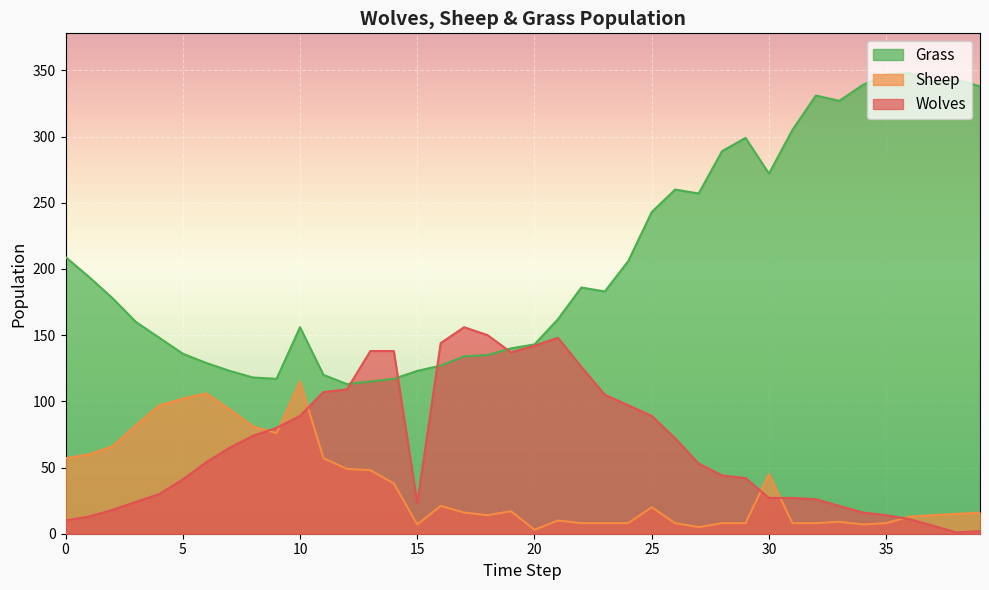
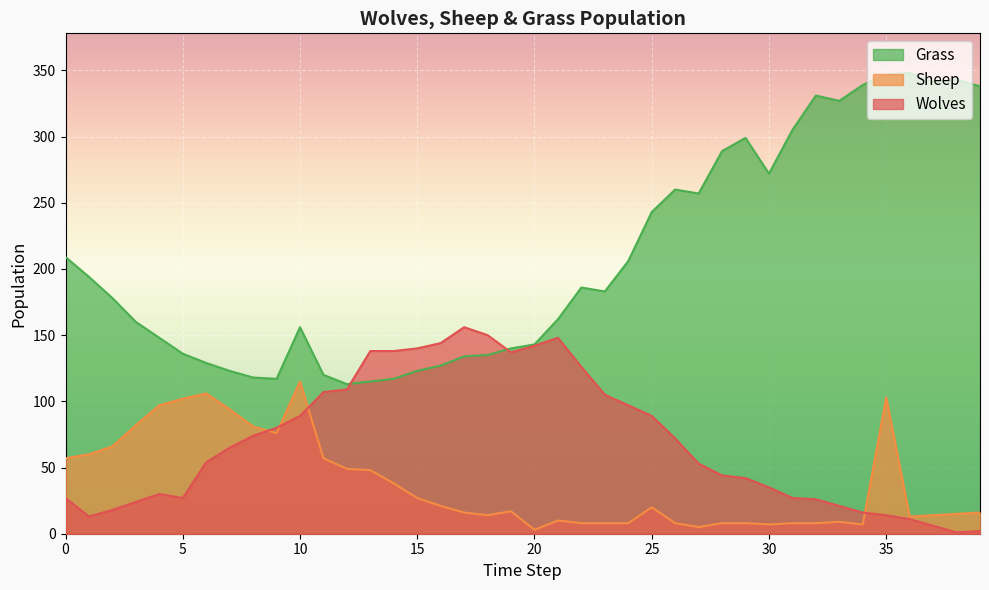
Wolves, 0: 10 -> 27
Wolves, 5: 41 -> 27
Sheep, 15: 7 -> 27
Wolves, 15: 23 -> 140
Sheep, 30: 45 -> 7
Wolves, 30: 27 -> 35
Sheep, 35: 8 -> 103
